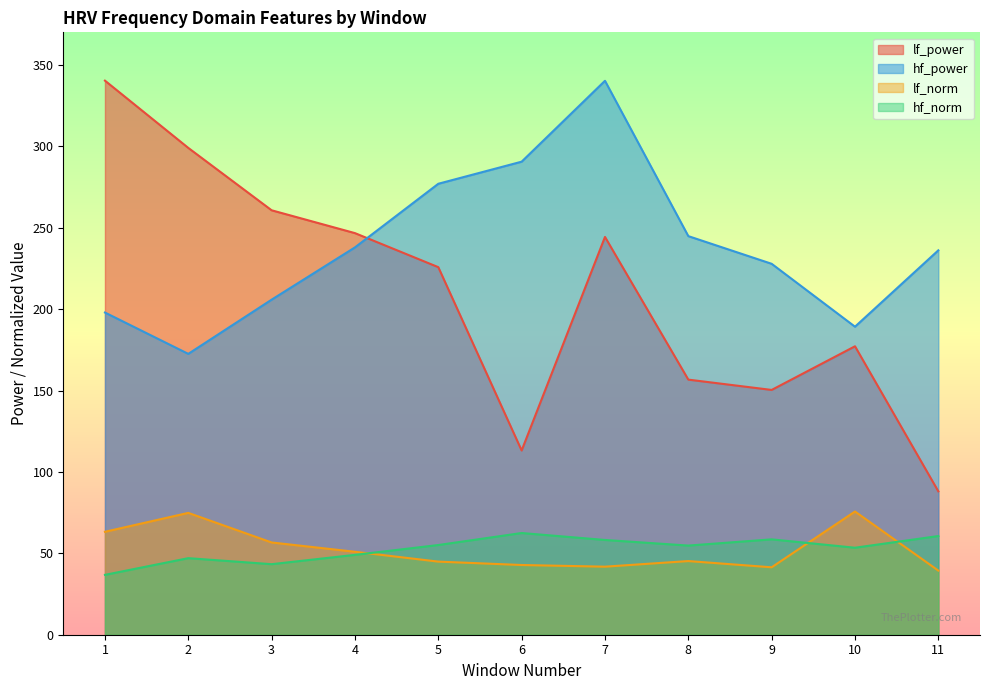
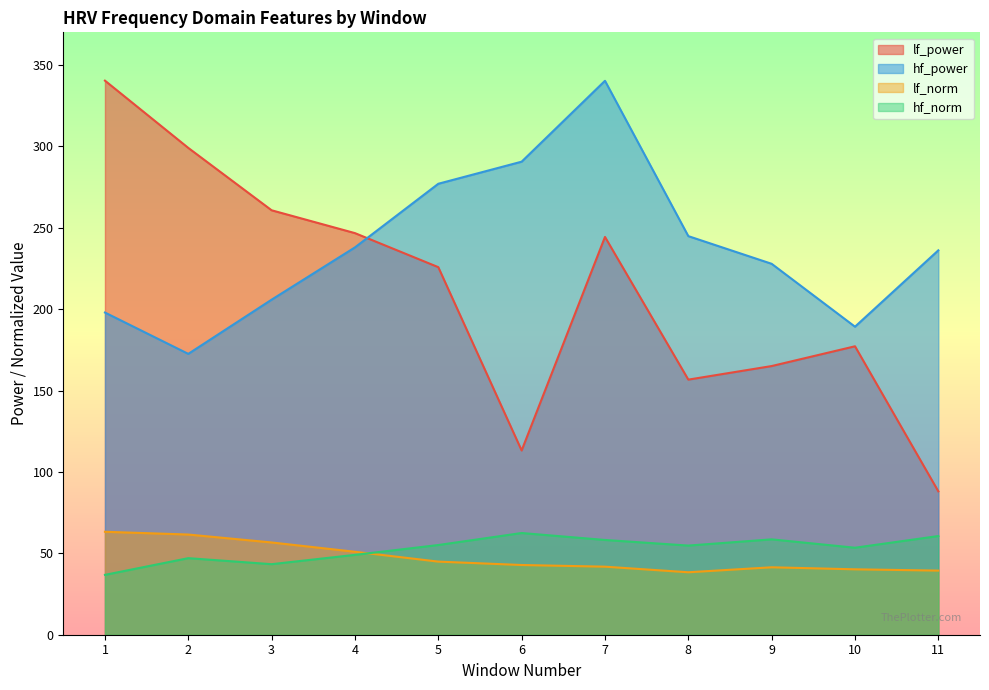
lf_norm, 2: 75 -> 62
lf_norm, 8: 45 -> 38
lf_power, 9: 150 -> 165
lf_norm, 10: 76 -> 40
